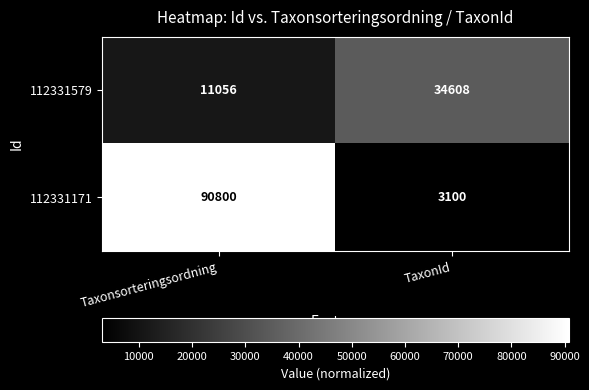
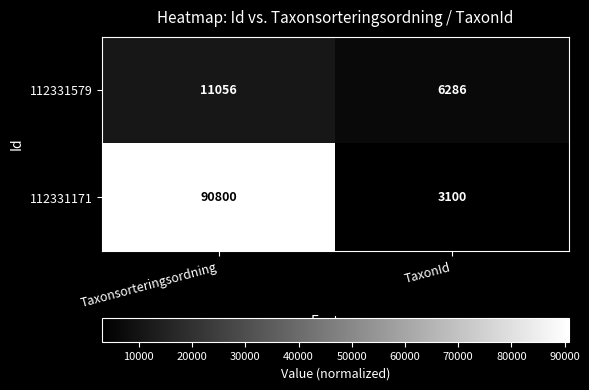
112331579, TaxonId: 34608 -> 6286
